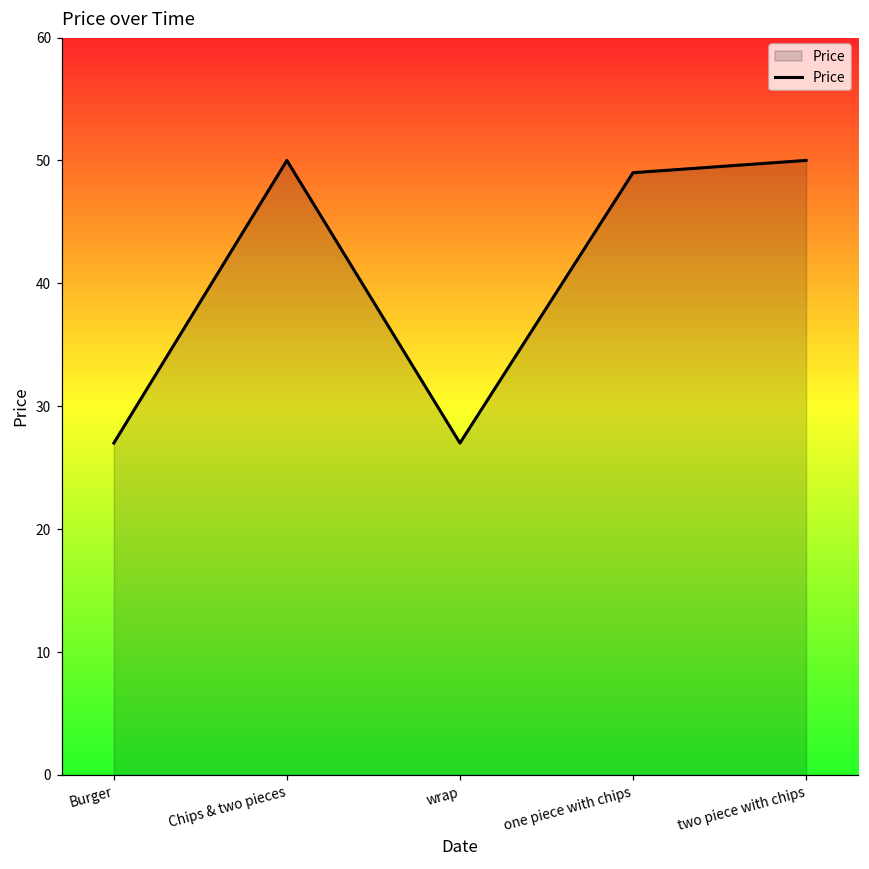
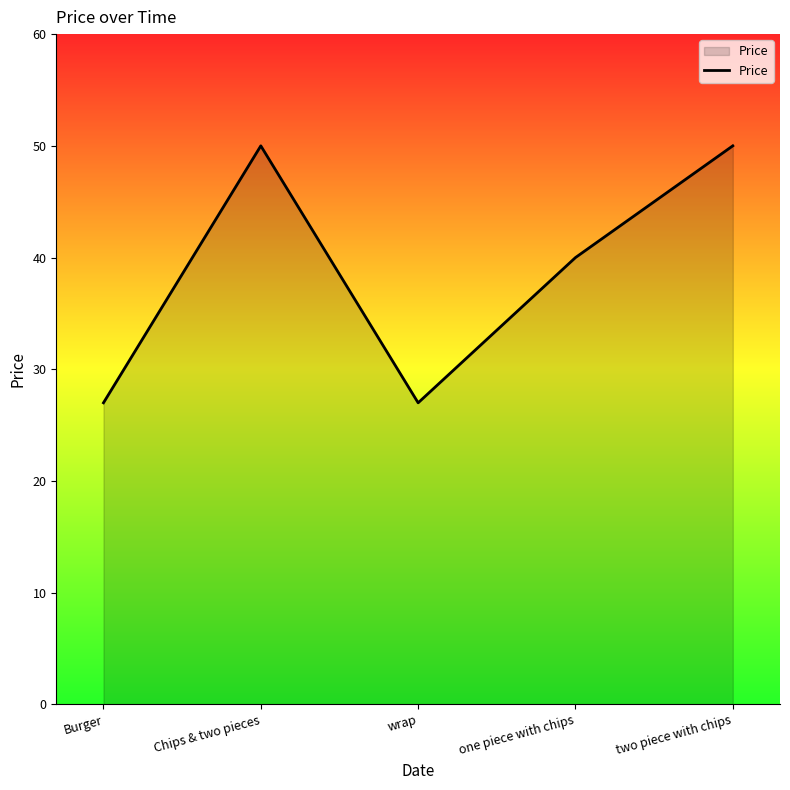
one piece with chips: 49 -> 40
